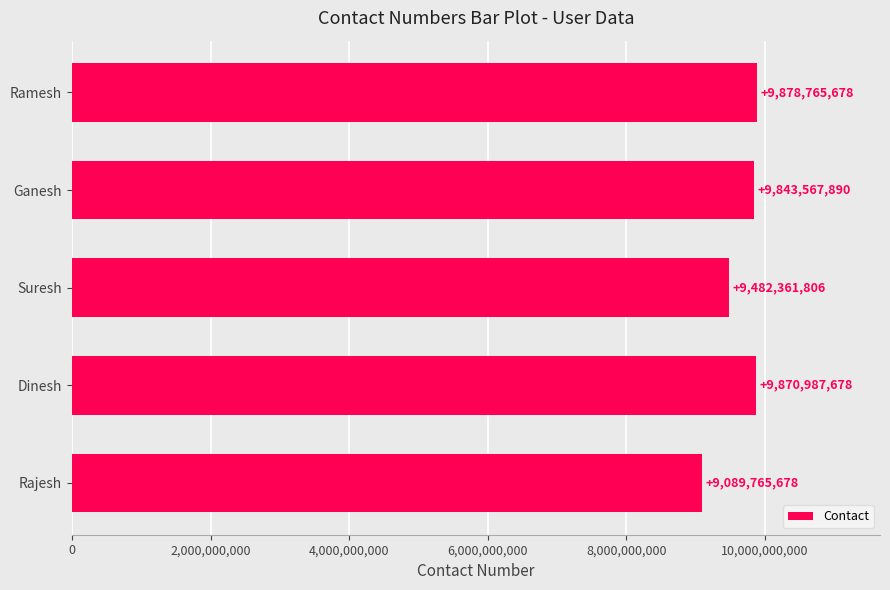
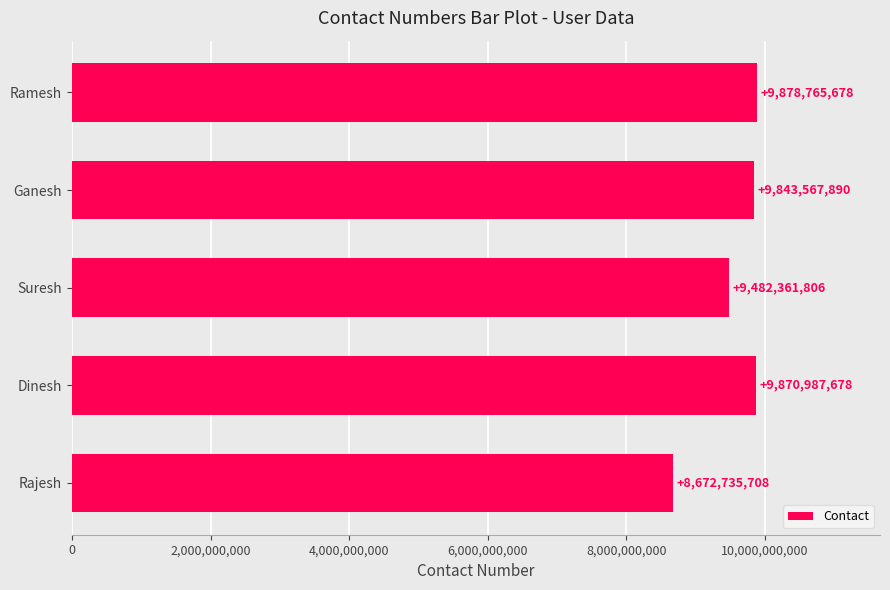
Rajesh: +9,089,765,678 -> +8,672,735,708
